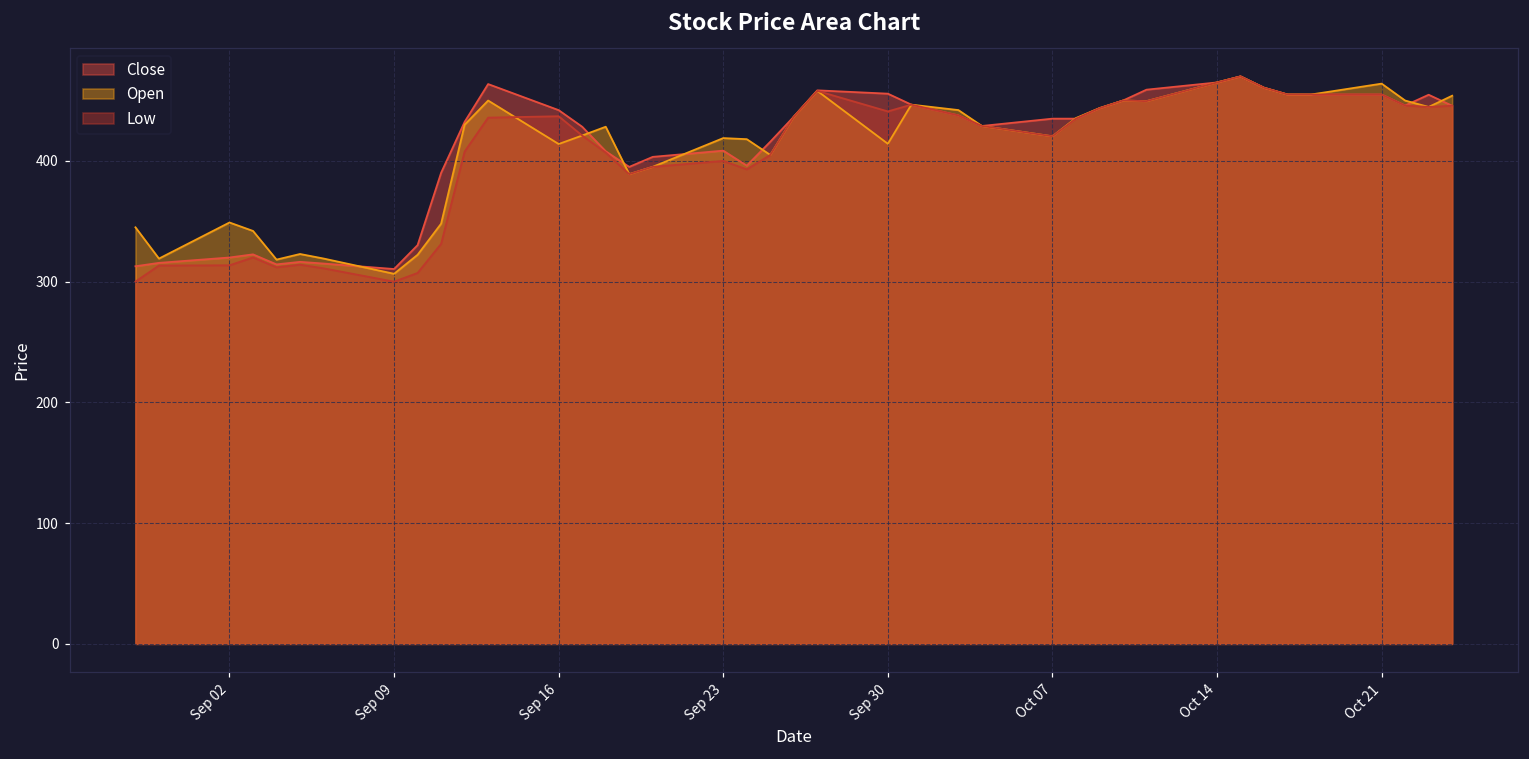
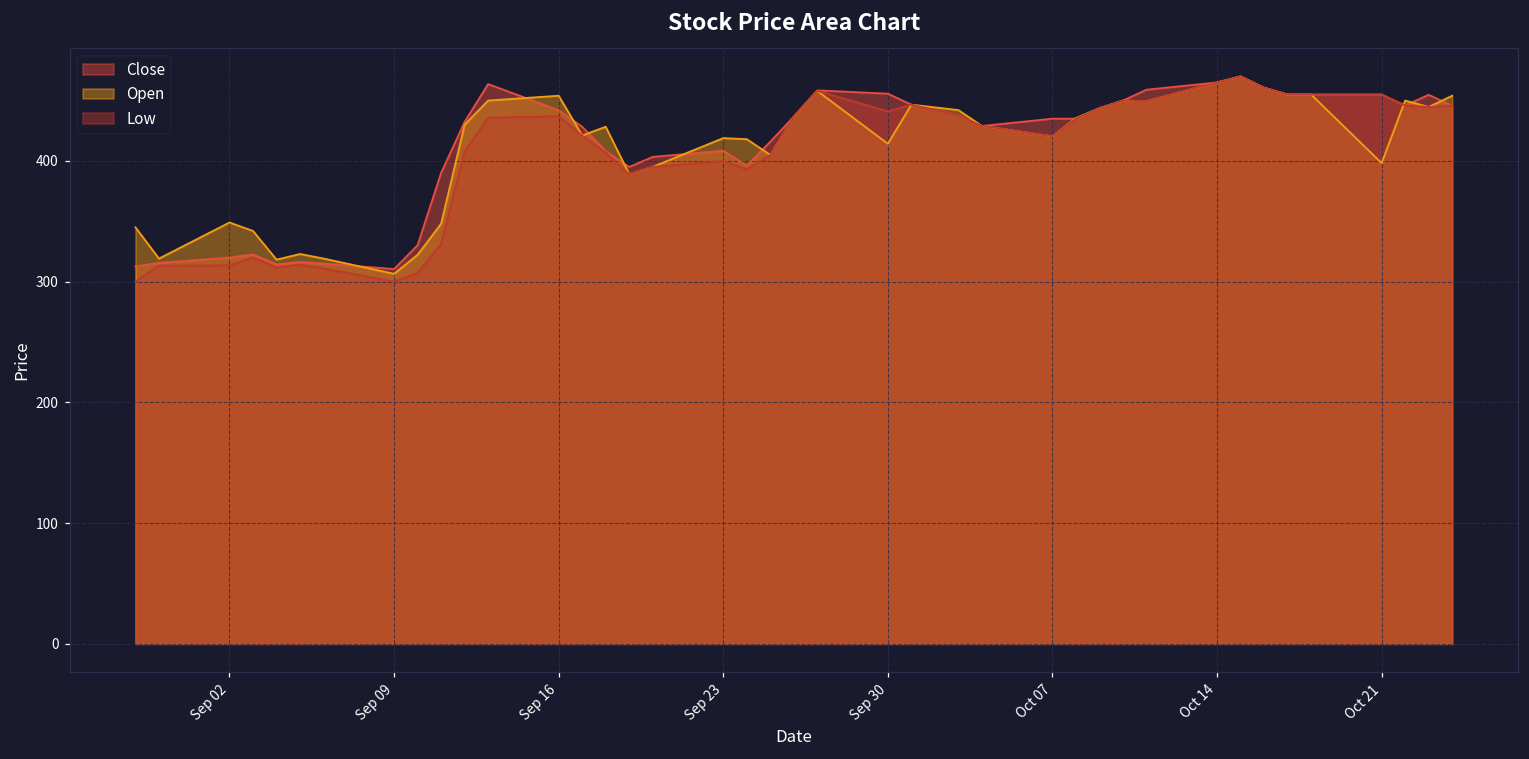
Open, Sep 16: 414 -> 454
Open, Oct 21: 464 -> 398
